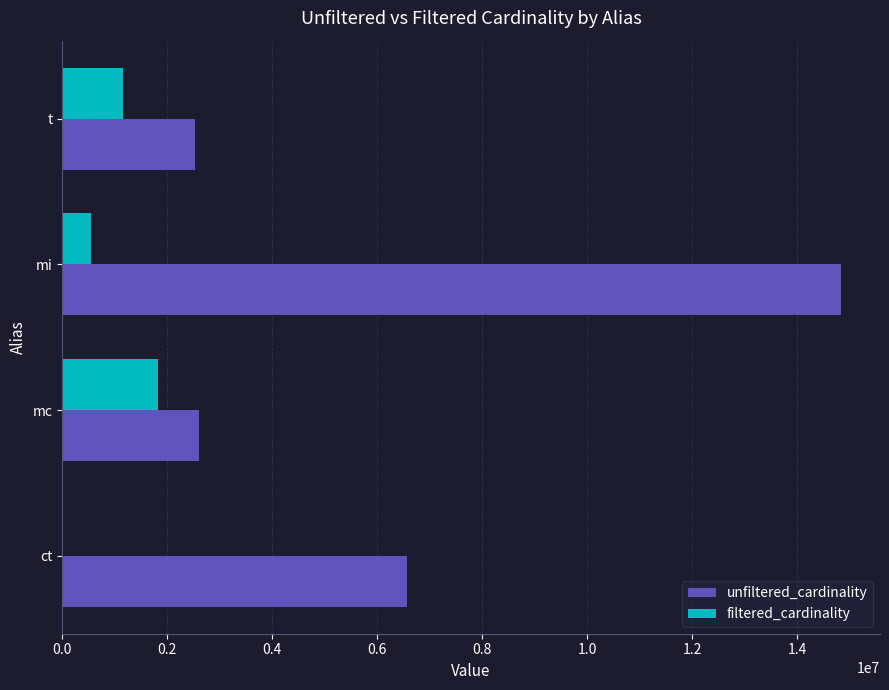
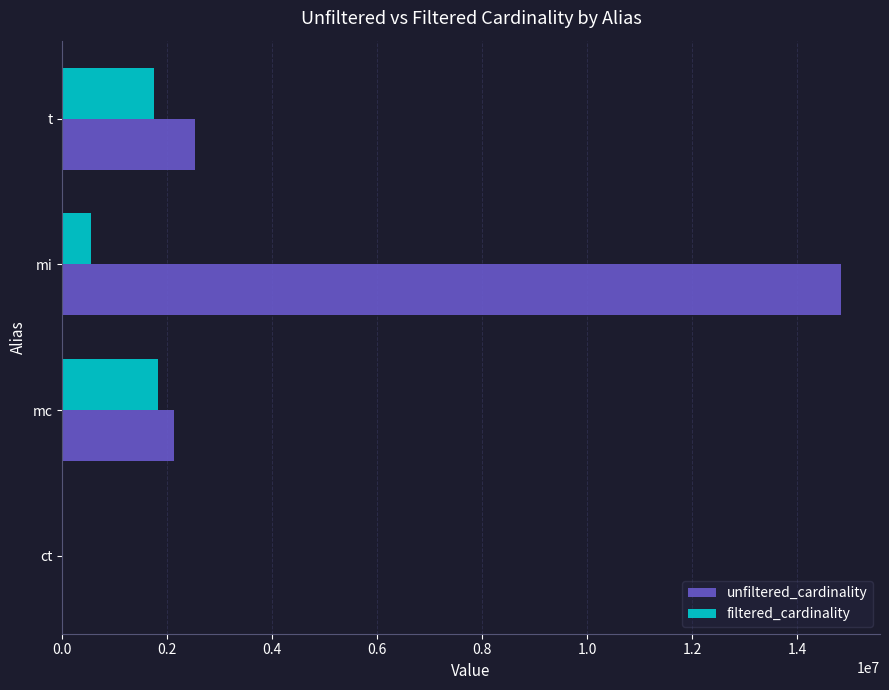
filtered_cardinality, t: 1200000 -> 1800000
unfiltered_cardinality, mc: 2600000 -> 2100000
unfiltered_cardinality, ct: 6600000 -> 0
